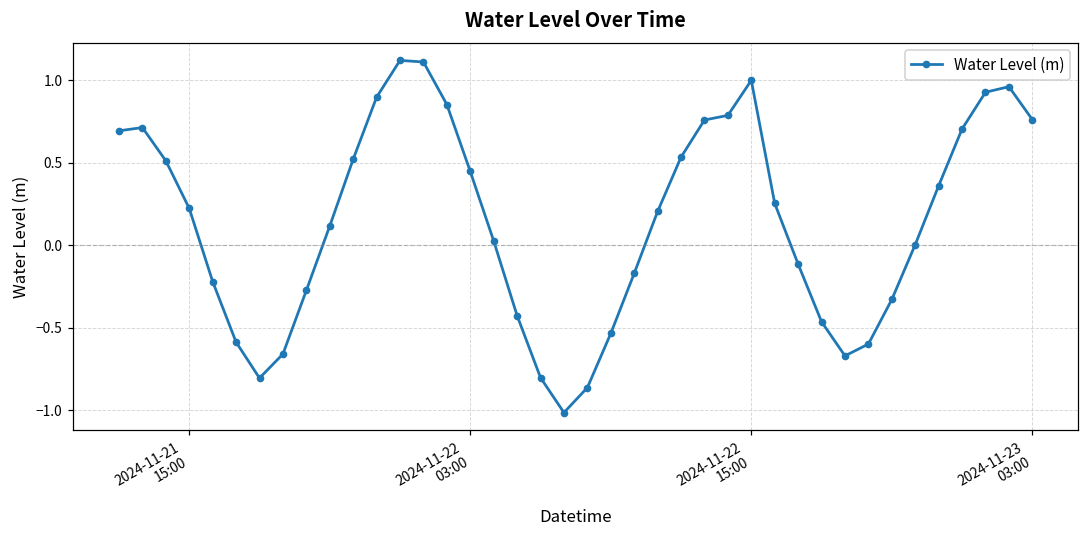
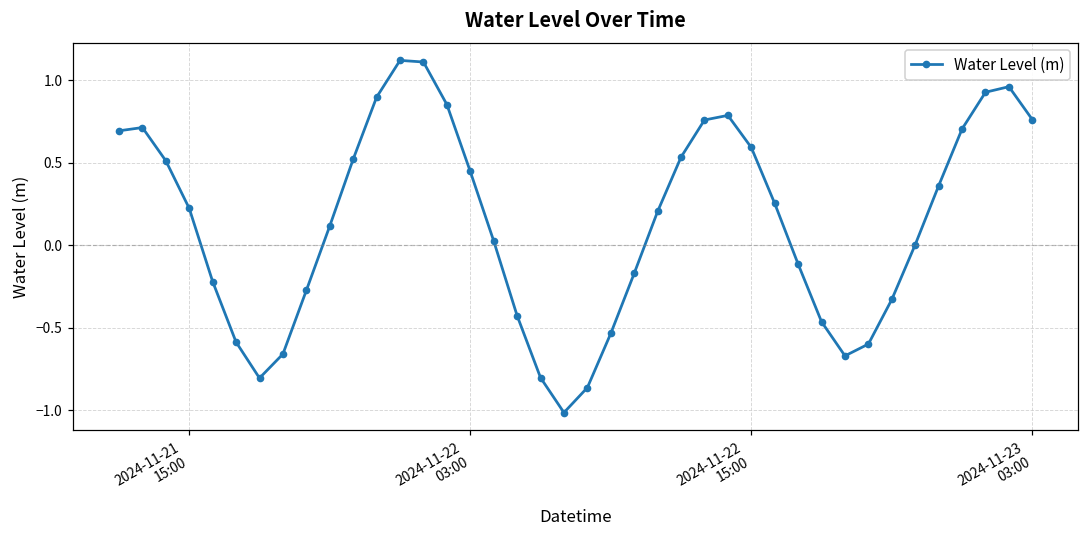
2024-11-22 15:00: 1.00 -> 0.59
